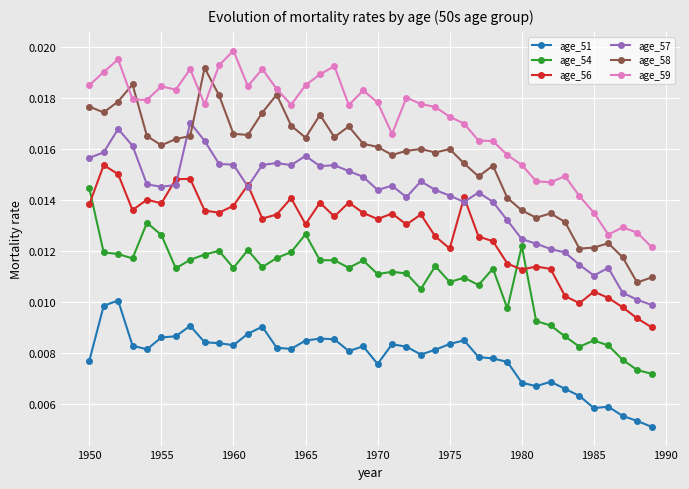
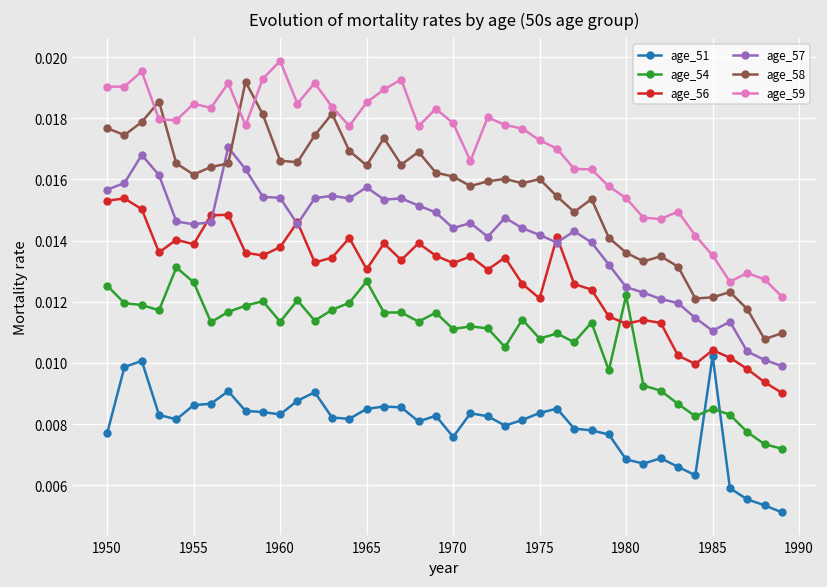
age_54, 1950: 0.0145 -> 0.0125
age_56, 1950: 0.0138 -> 0.0153
age_59, 1950: 0.0185 -> 0.0190
age_51, 1985: 0.0059 -> 0.0102
